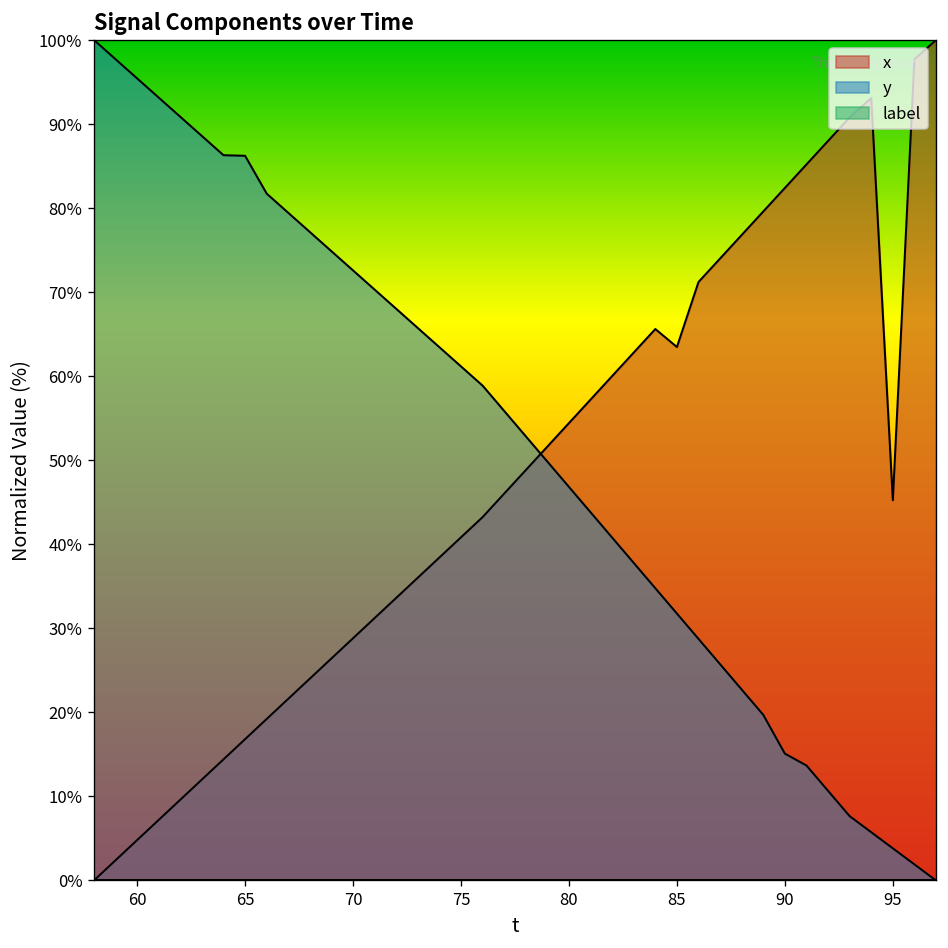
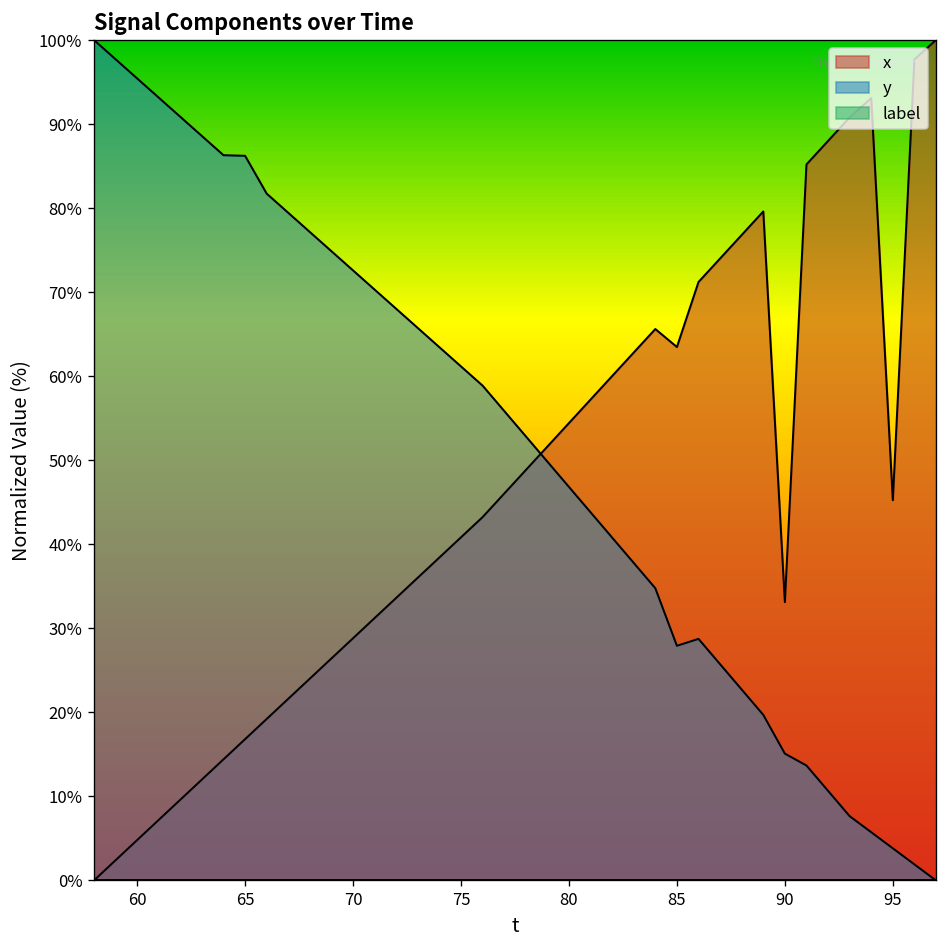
y, 85: 32% -> 28%
x, 90: 82% -> 33%
